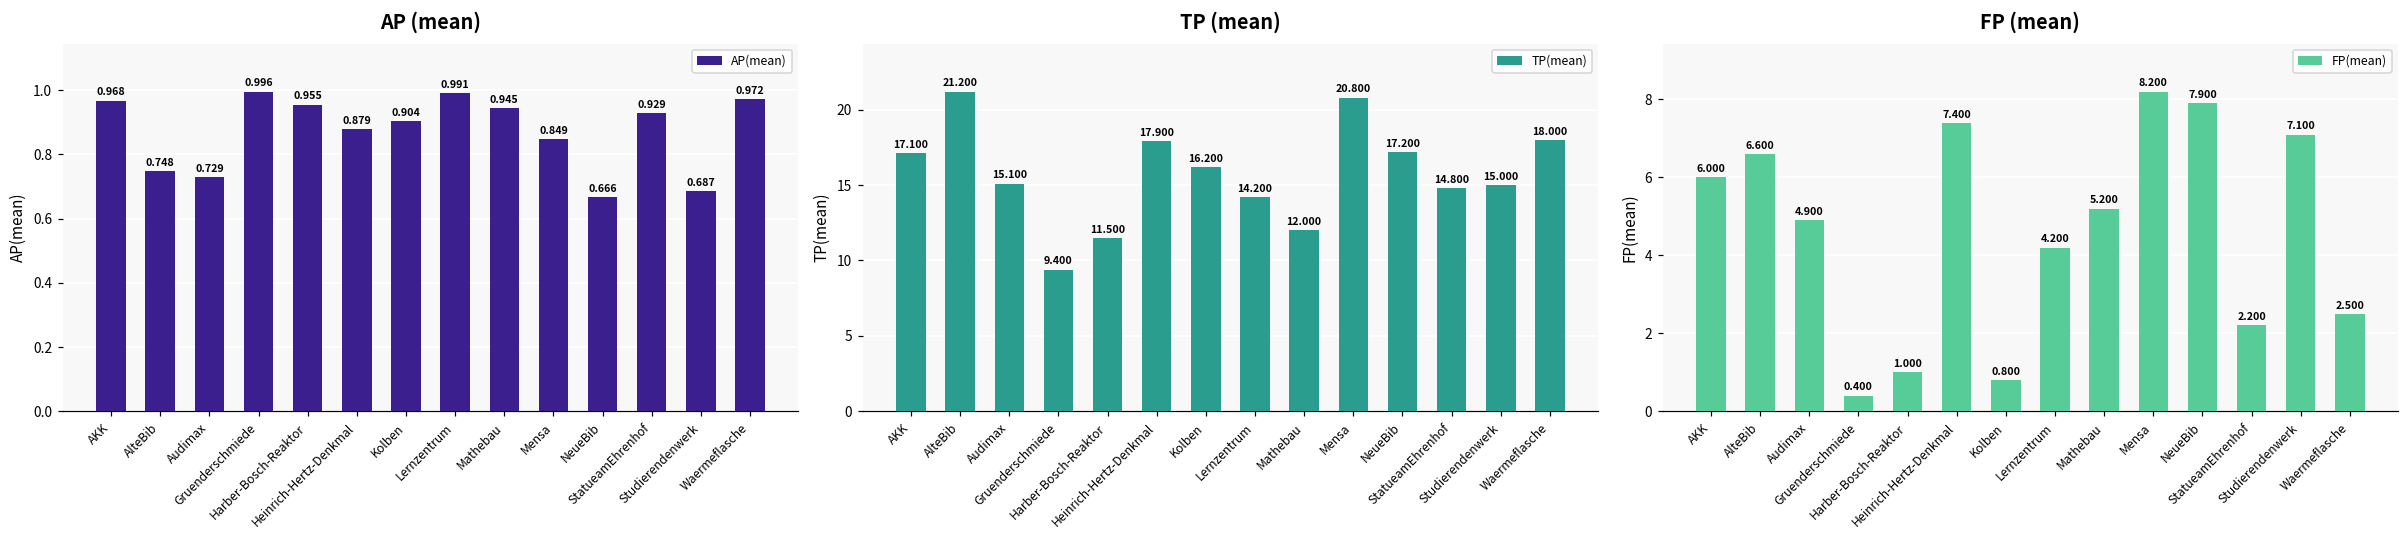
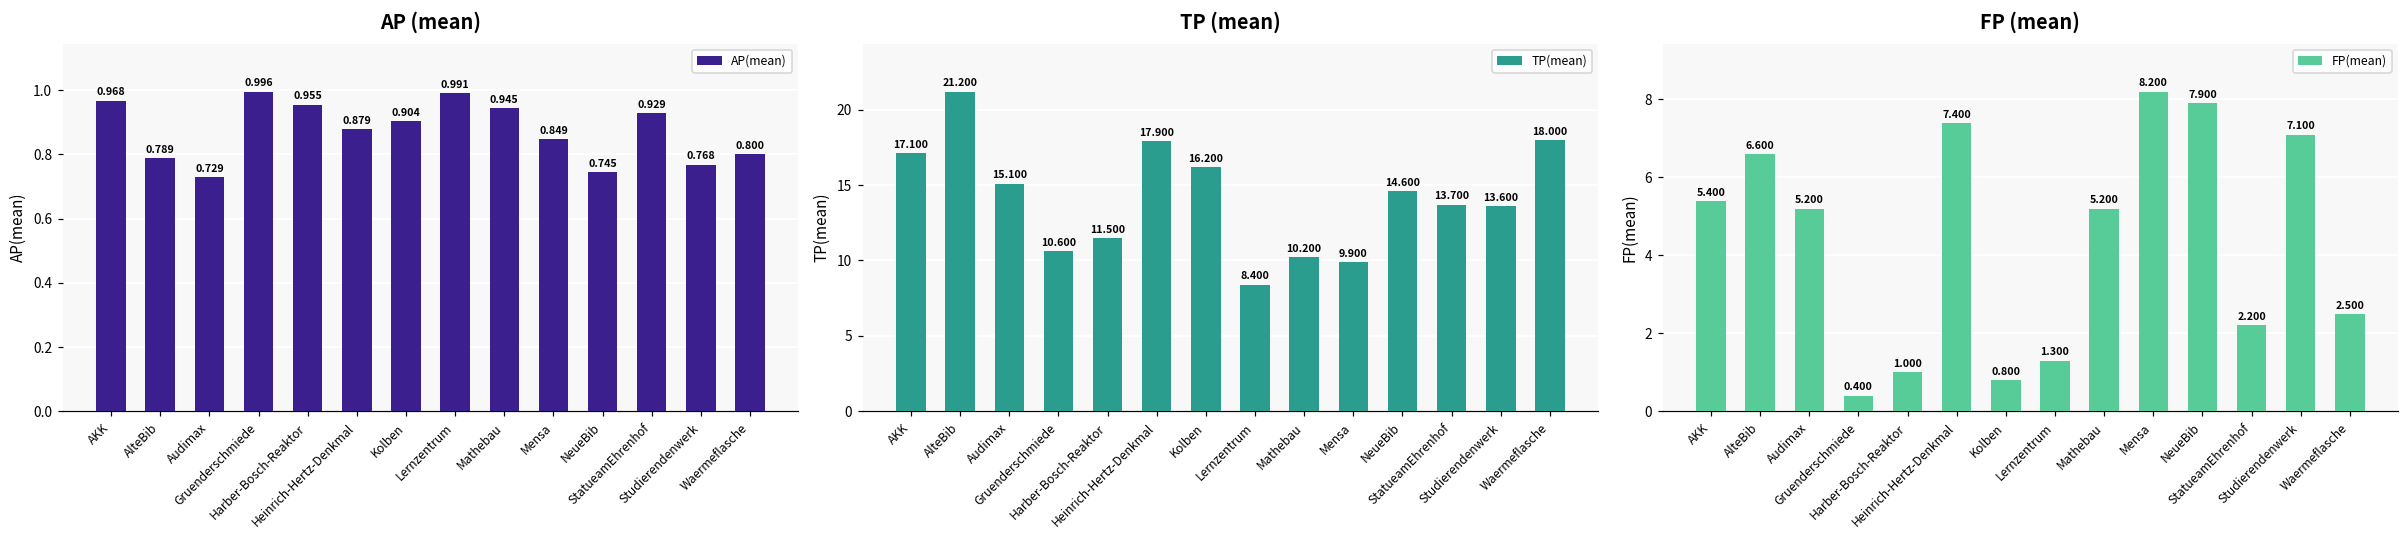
AP (mean), AlteBib: 0.748 -> 0.789
AP (mean), NeueBib: 0.666 -> 0.745
AP (mean), Studierendenwerk: 0.687 -> 0.768
AP (mean), Waermeflasche: 0.972 -> 0.800
TP (mean), Gruenderschmiede: 9.400 -> 10.600
TP (mean), Lernzentrum: 14.200 -> 8.400
TP (mean), Mathebau: 12.000 -> 10.200
TP (mean), Mensa: 20.800 -> 9.900
TP (mean), NeueBib: 17.200 -> 14.600
TP (mean), StatueamEhrenhof: 14.800 -> 13.700
TP (mean), Studierendenwerk: 15.000 -> 13.600
FP (mean), AKK: 6.000 -> 5.400
FP (mean), Audimax: 4.900 -> 5.200
FP (mean), Lernzentrum: 4.200 -> 1.300
